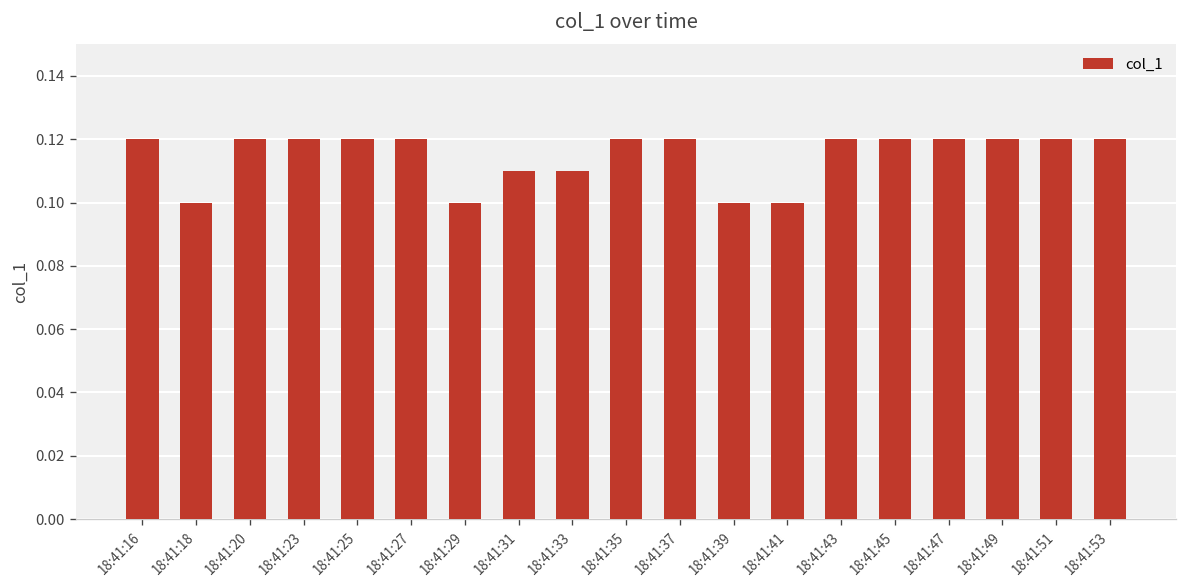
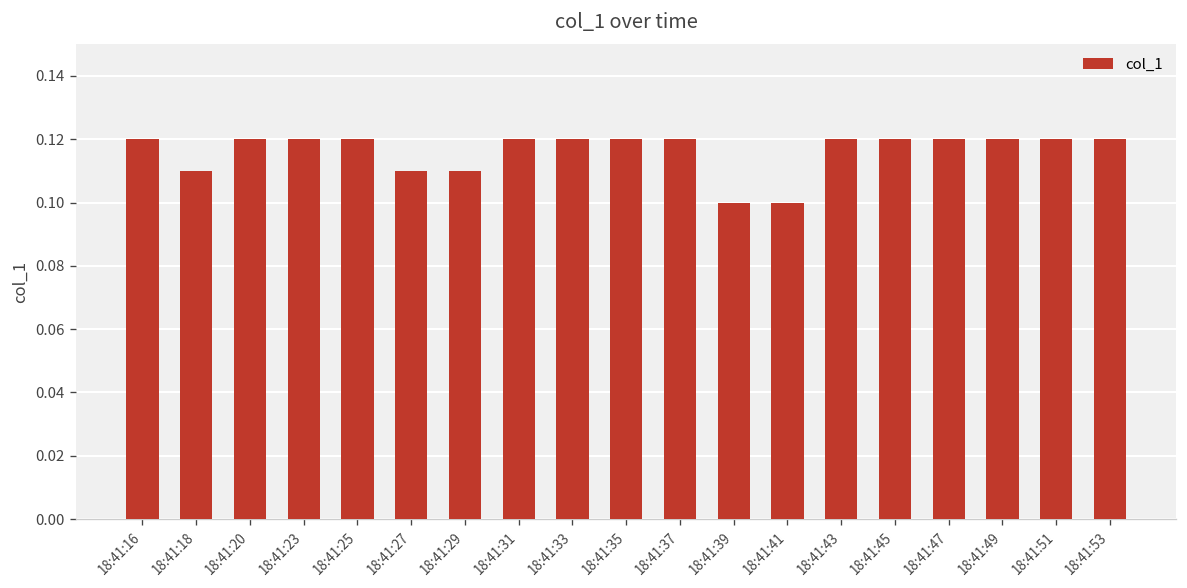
18:41:18: 0.10 -> 0.11
18:41:27: 0.12 -> 0.11
18:41:29: 0.10 -> 0.11
18:41:31: 0.11 -> 0.12
18:41:33: 0.11 -> 0.12
